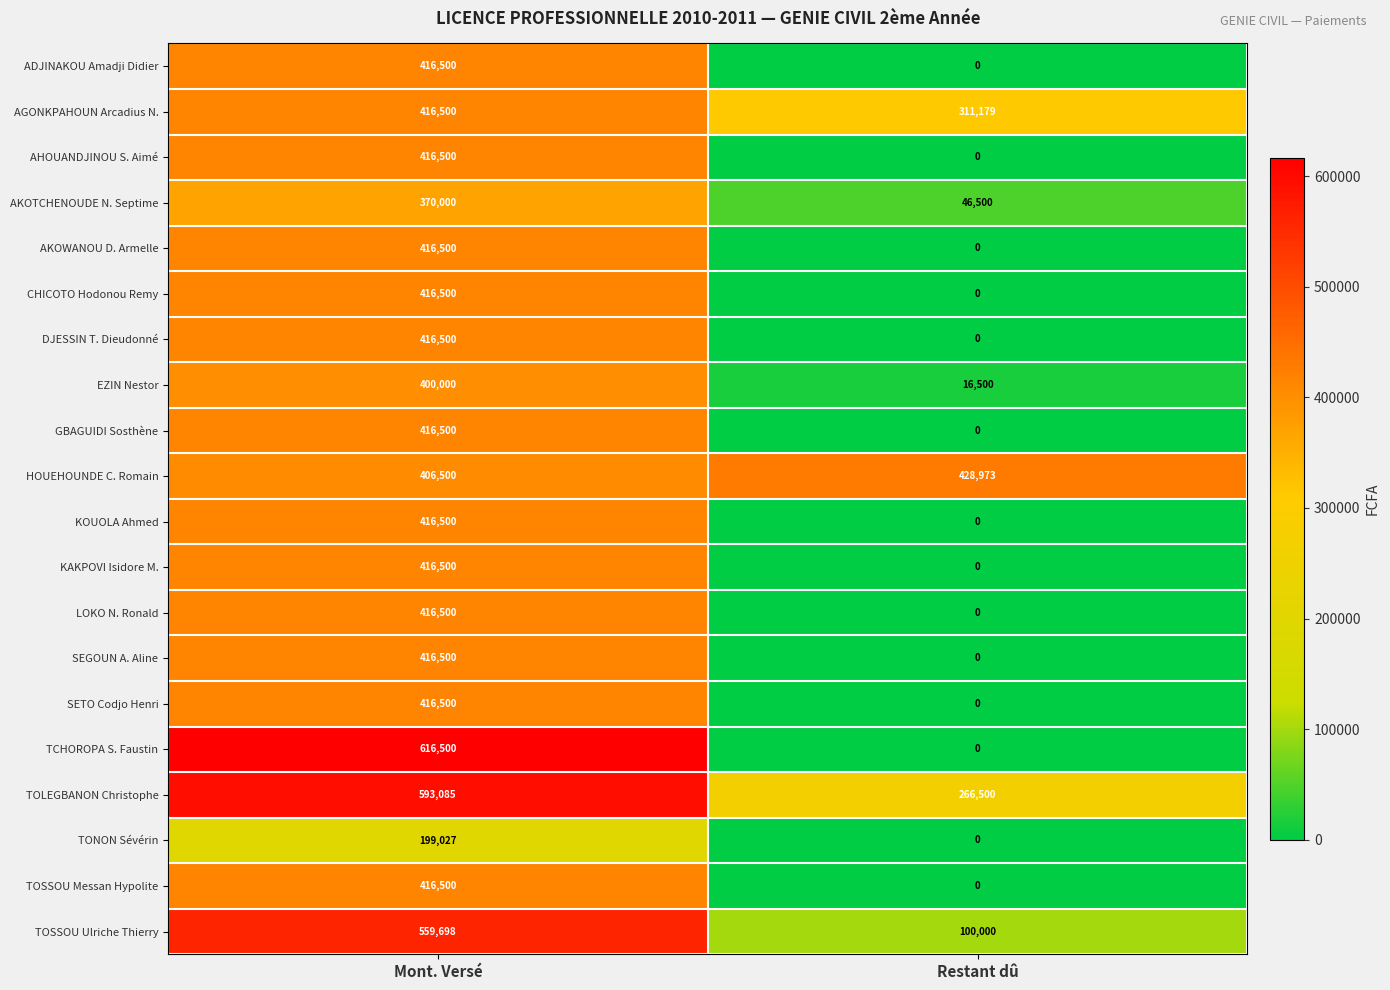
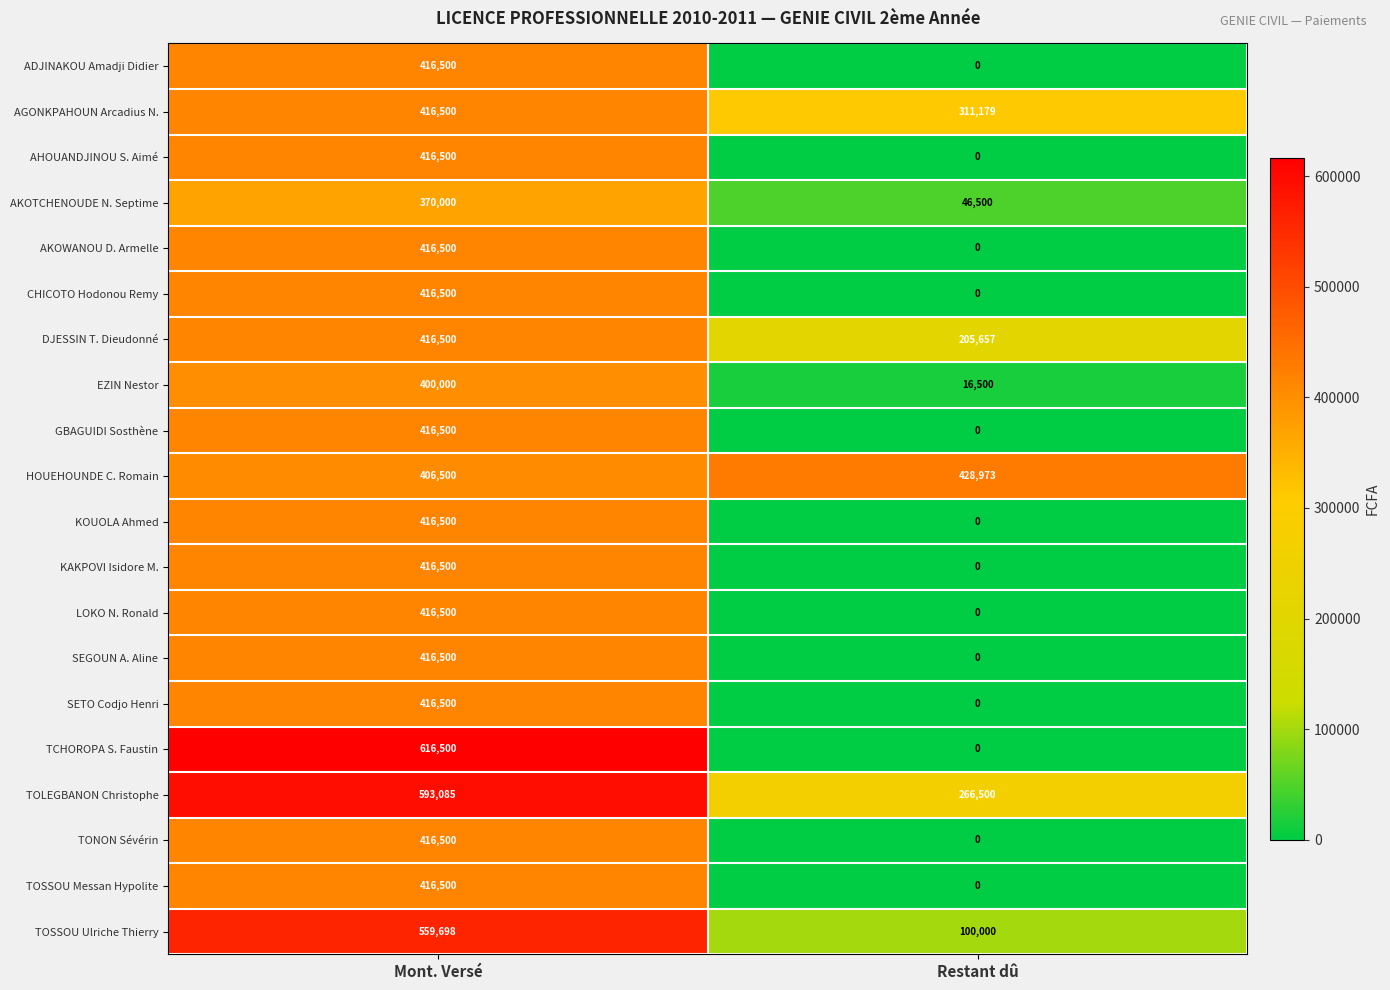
DJESSIN T. Dieudonné, Restant dû: 0 -> 205,657
TONON Sévérin, Mont. Versé: 199,027 -> 416,500
